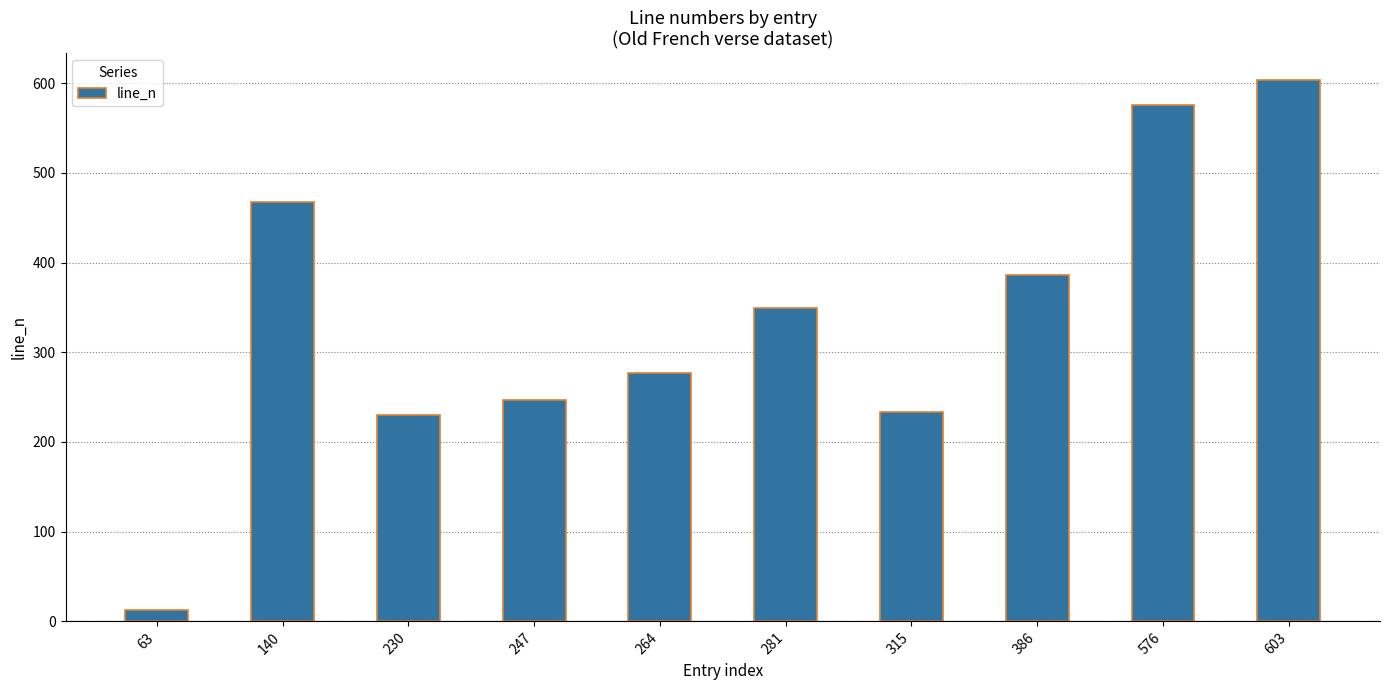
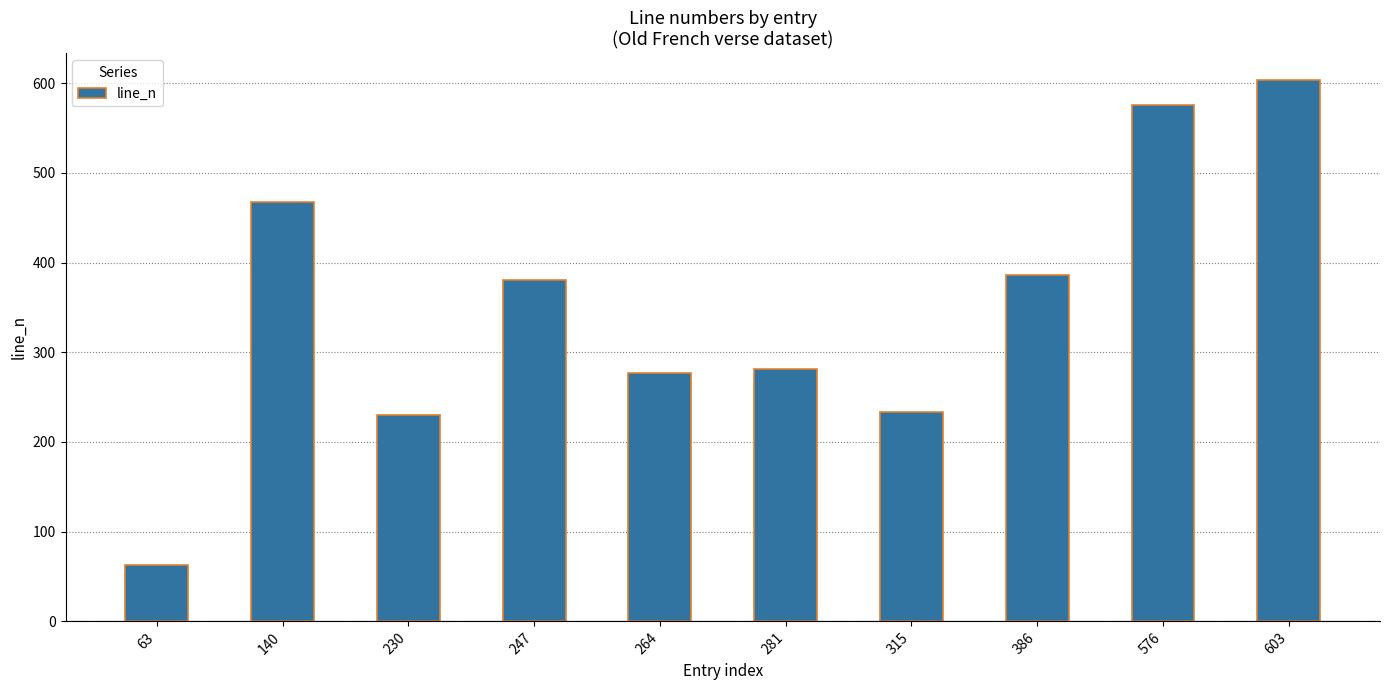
63: 10 -> 60
247: 250 -> 380
281: 350 -> 280
